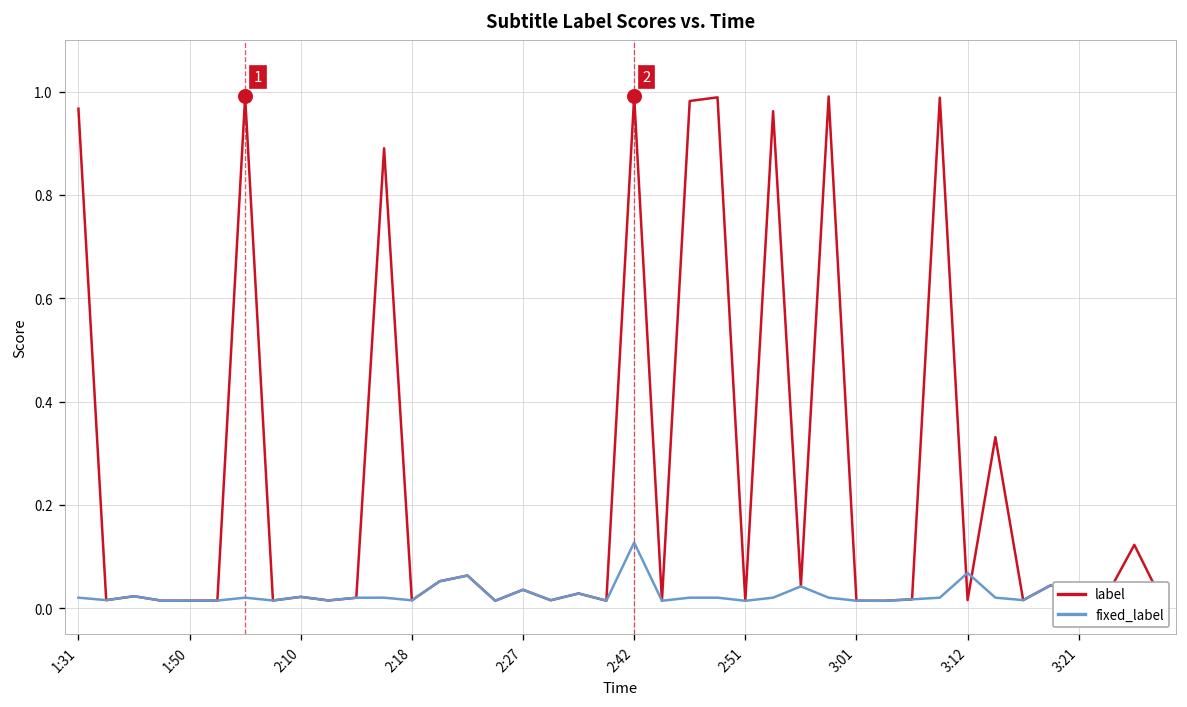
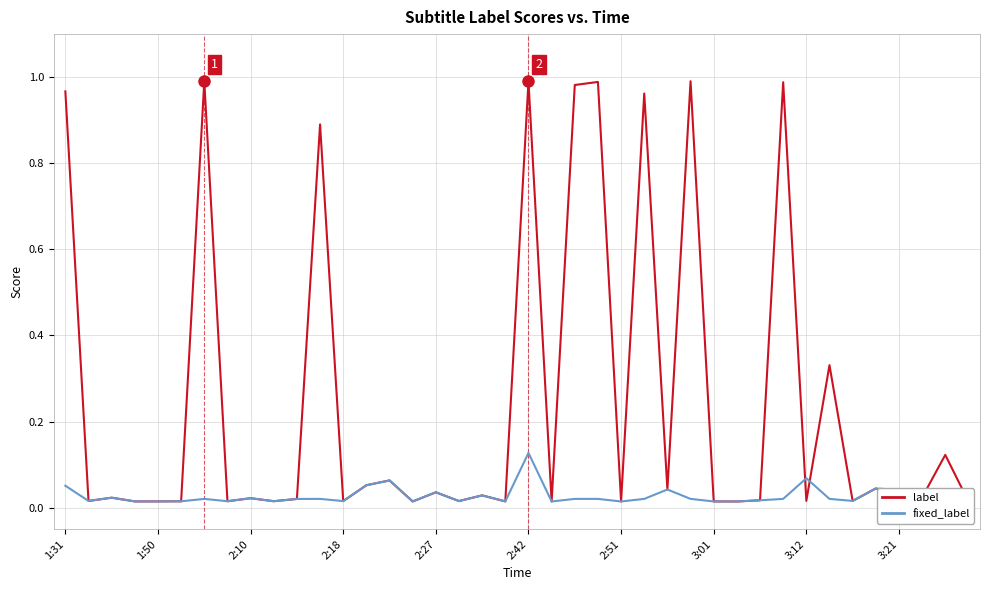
fixed_label, 1:31: 0.02 -> 0.05
